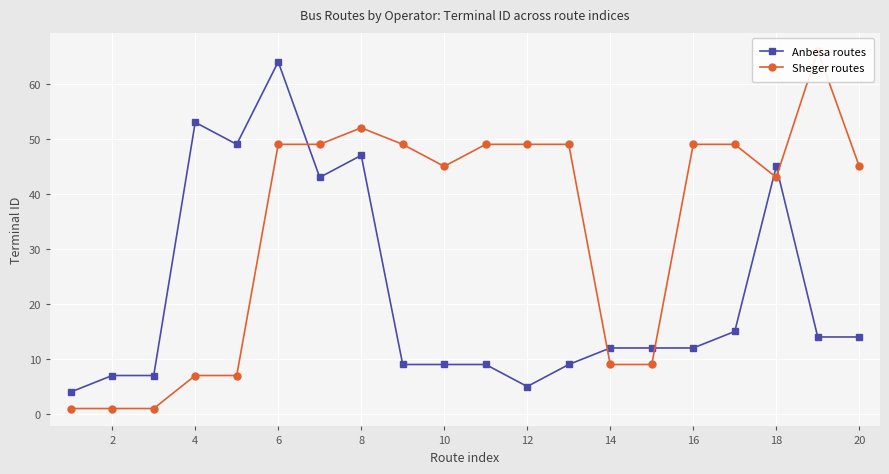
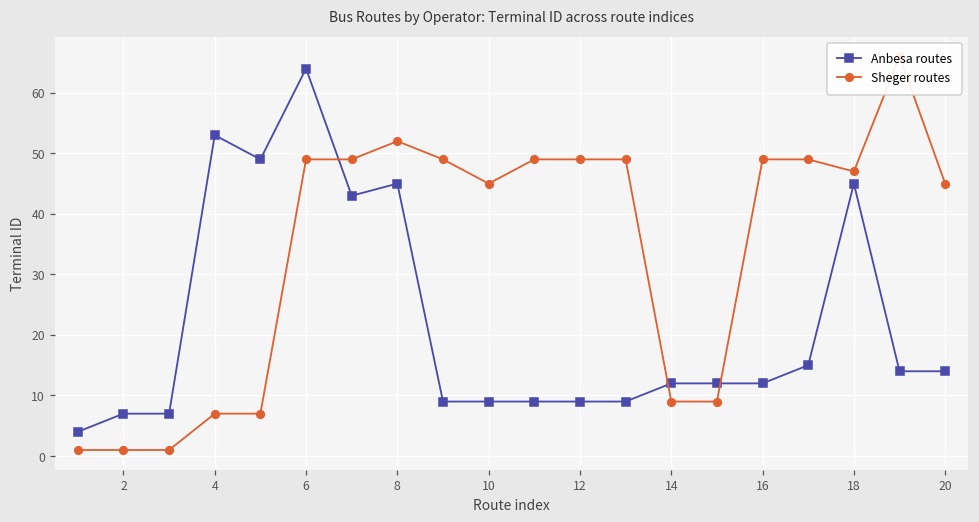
Anbesa routes, 8: 47 -> 45
Anbesa routes, 12: 5 -> 9
Sheger routes, 18: 43 -> 47
